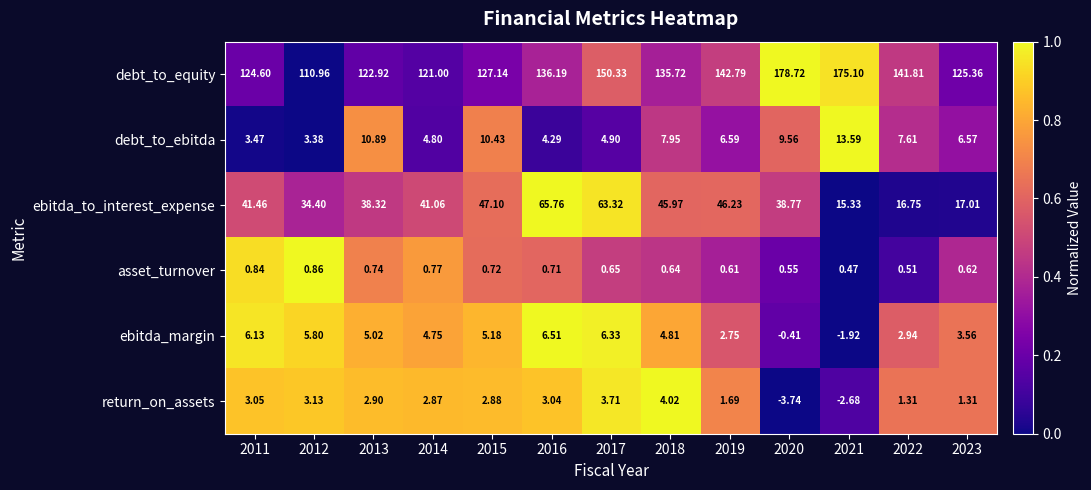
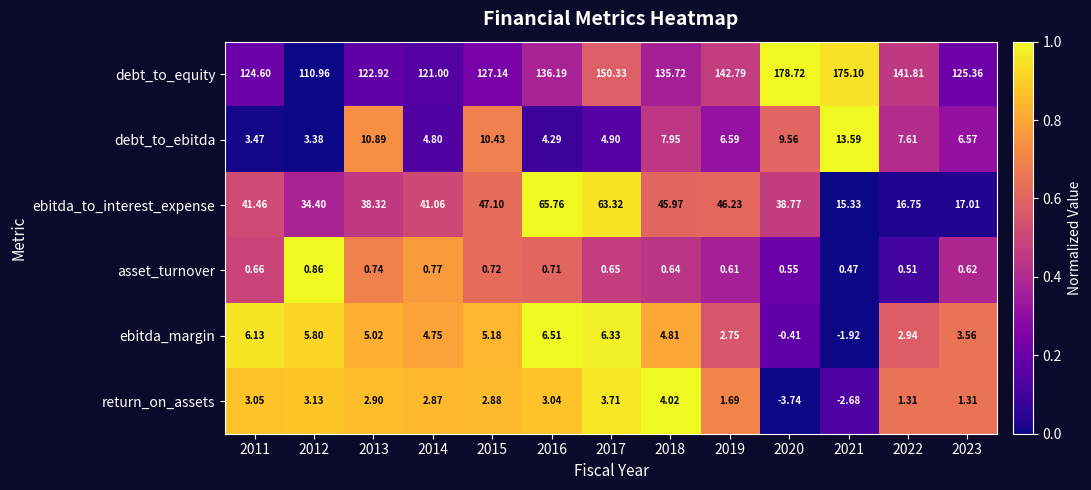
asset_turnover, 2011: 0.84 -> 0.66
